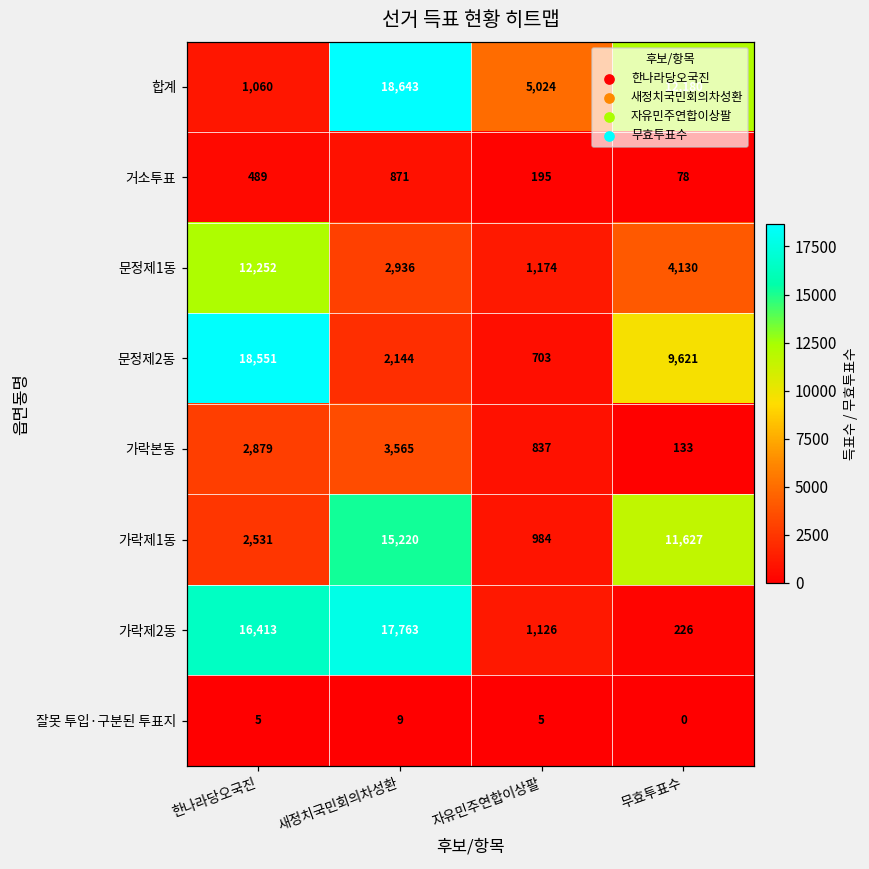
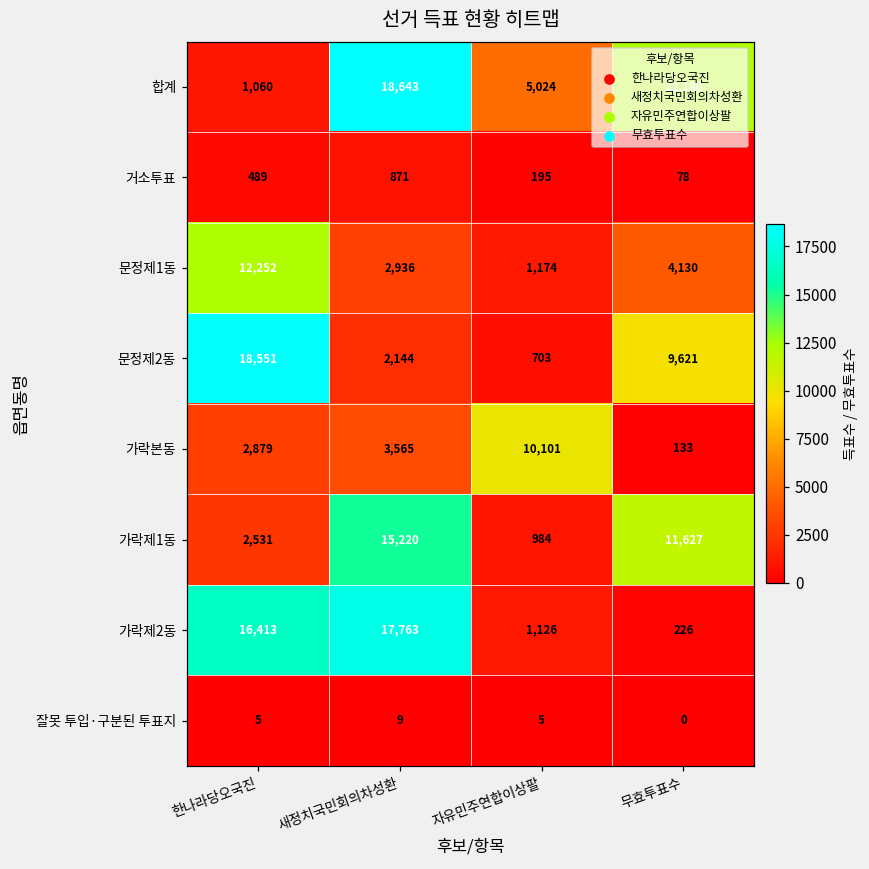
가락본동, 자유민주연합이상팔: 837 -> 10,101
